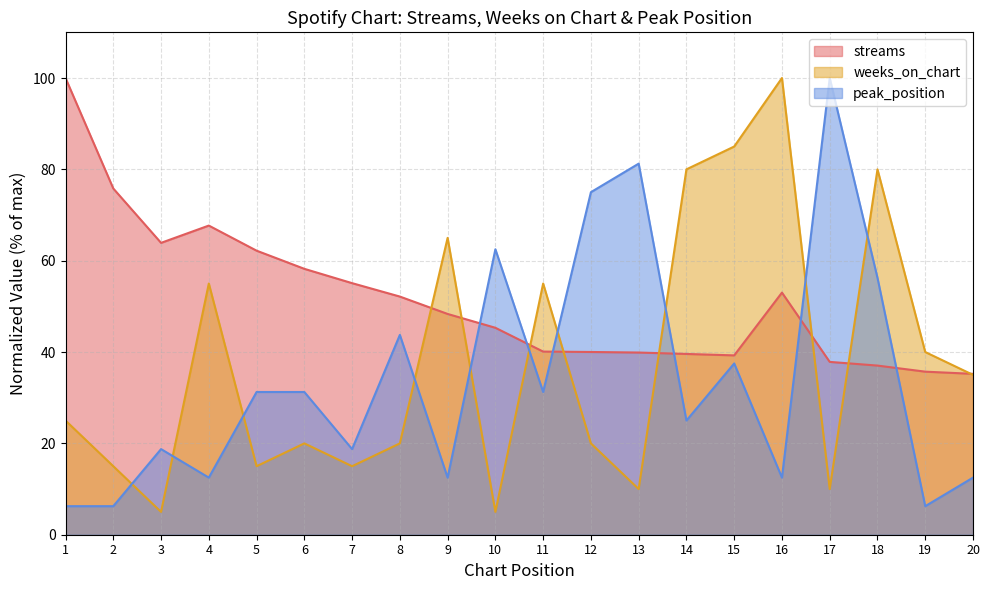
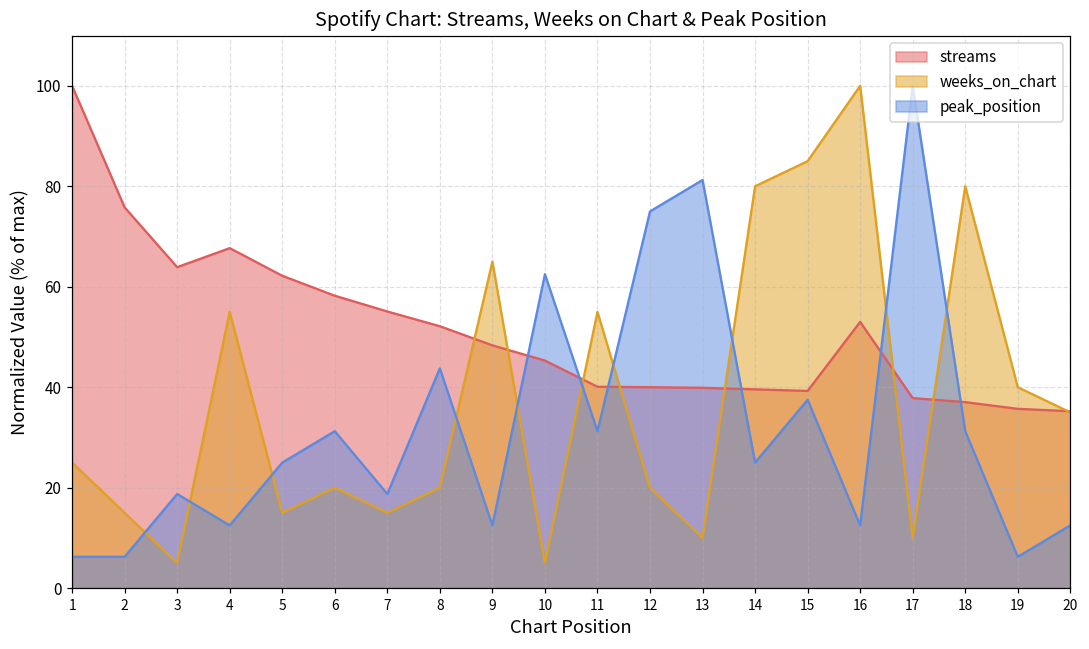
peak_position, 5: 31 -> 25
peak_position, 18: 56 -> 31
